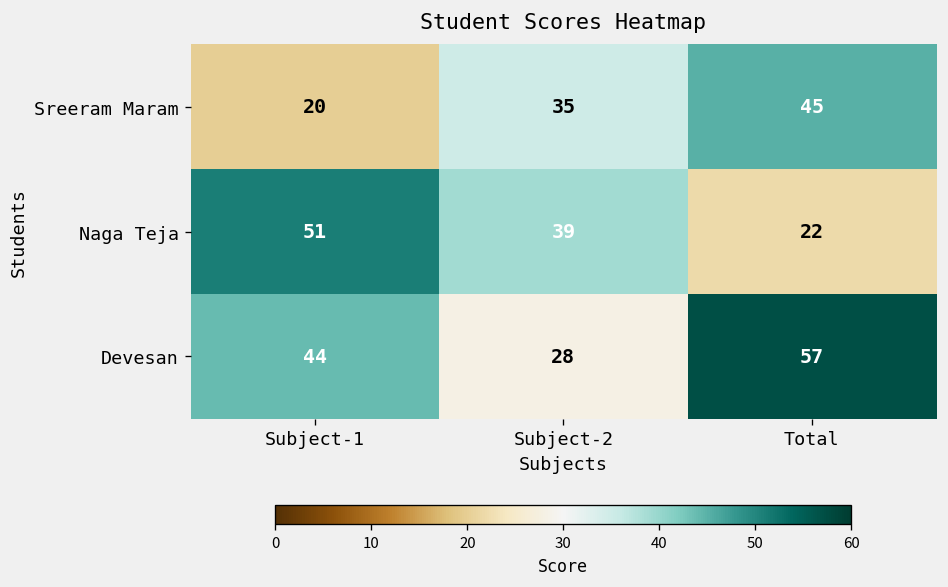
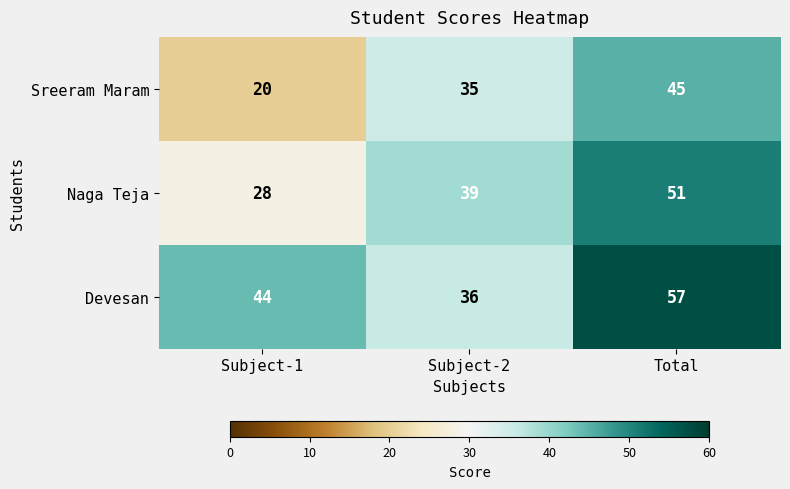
Naga Teja, Subject-1: 51 -> 28
Naga Teja, Total: 22 -> 51
Devesan, Subject-2: 28 -> 36
